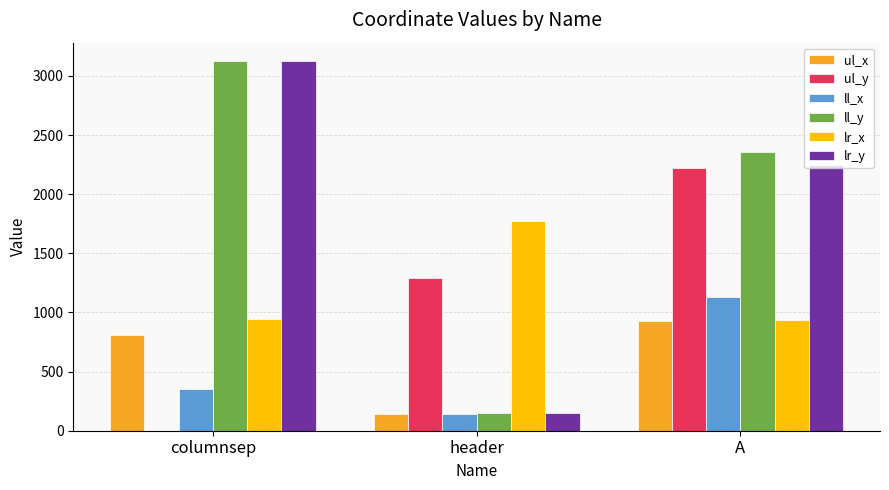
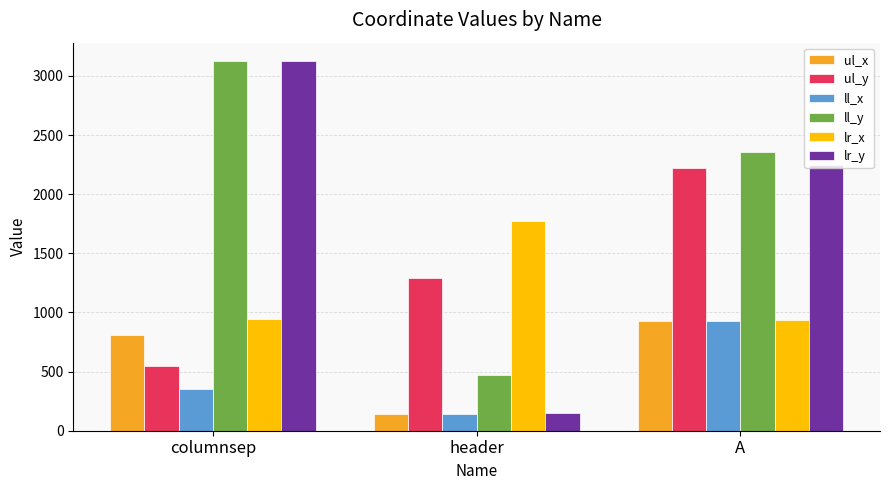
ul_y, columnsep: 0 -> 550
ll_y, header: 150 -> 470
ll_x, A: 1130 -> 930
